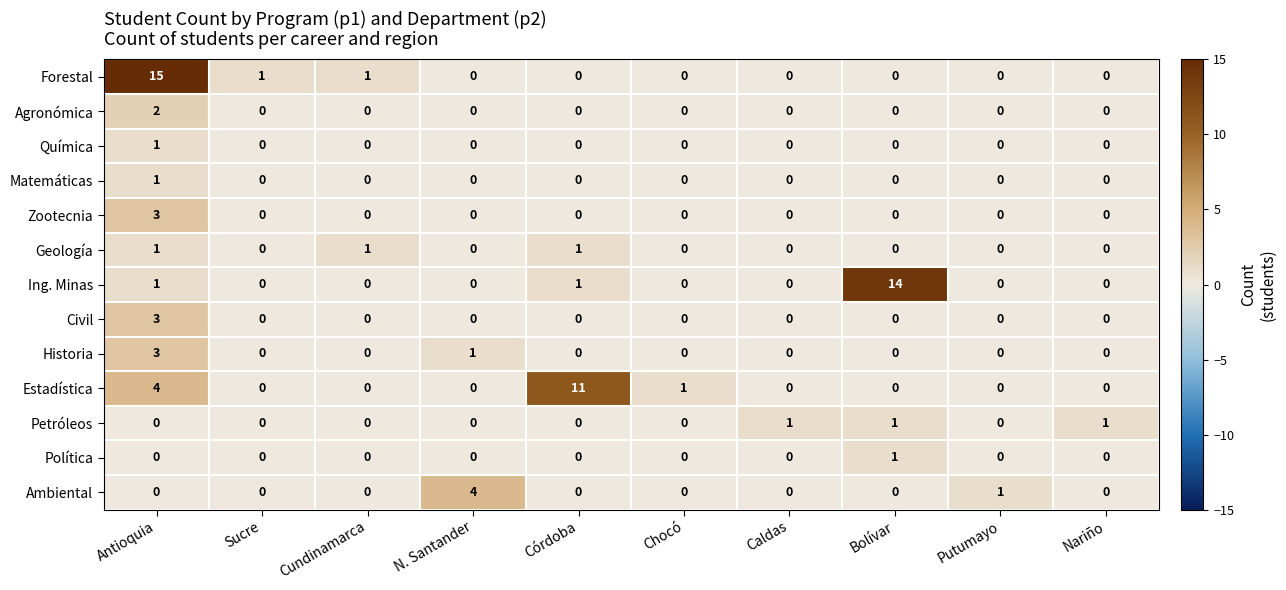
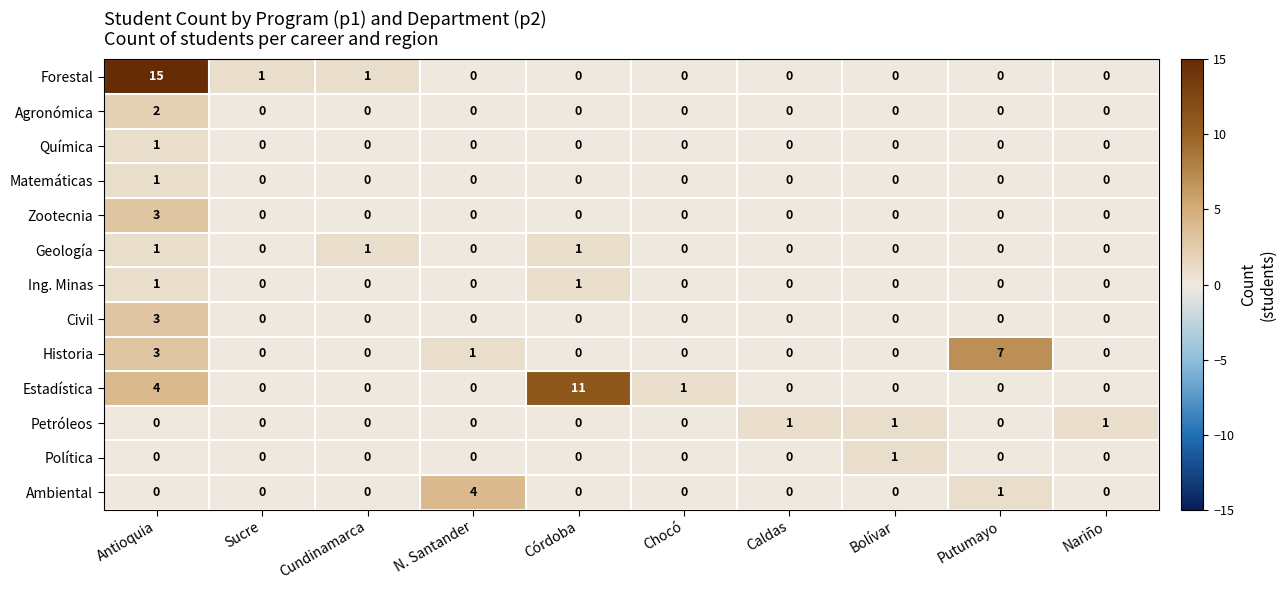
Ing. Minas, Bolívar: 14 -> 0
Historia, Putumayo: 0 -> 7
